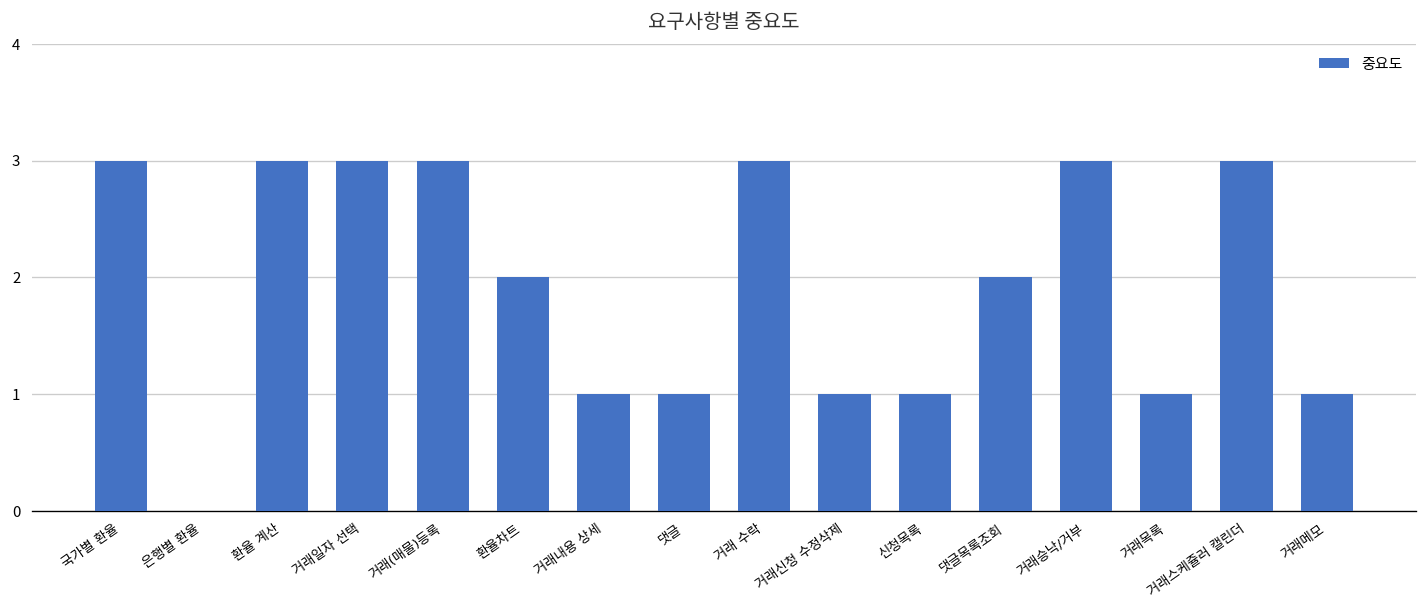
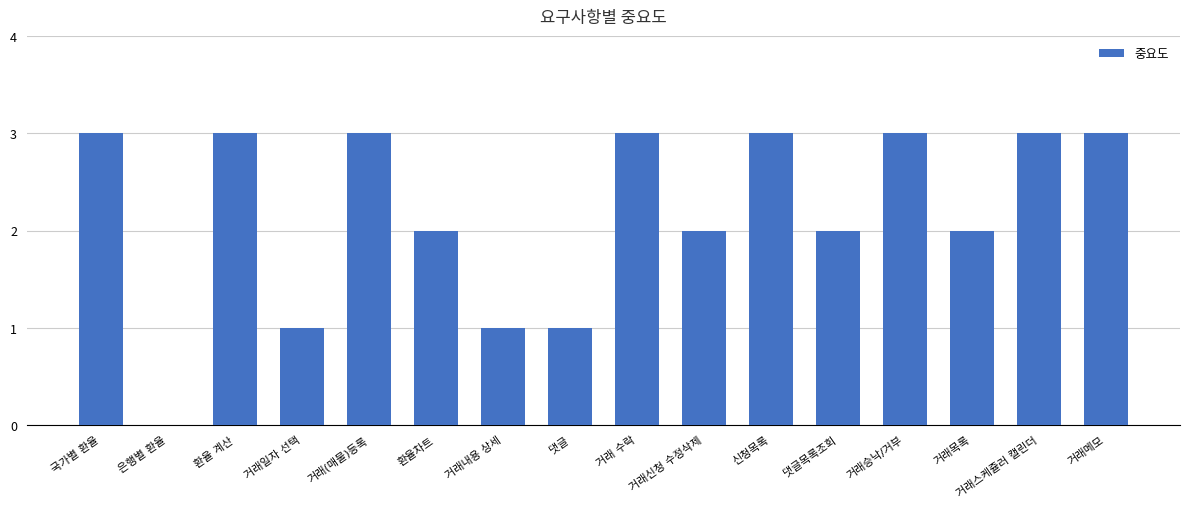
거래일자 선택: 3 -> 1
거래신청 수정삭제: 1 -> 2
신청목록: 1 -> 3
거래목록: 1 -> 2
거래메모: 1 -> 3
